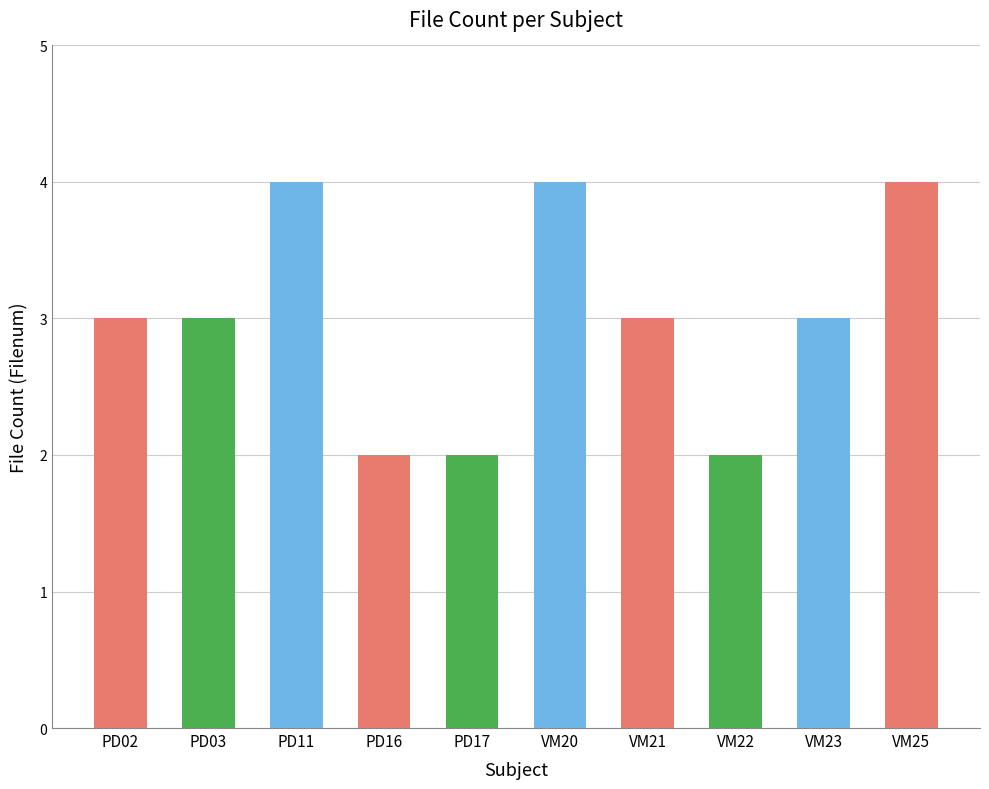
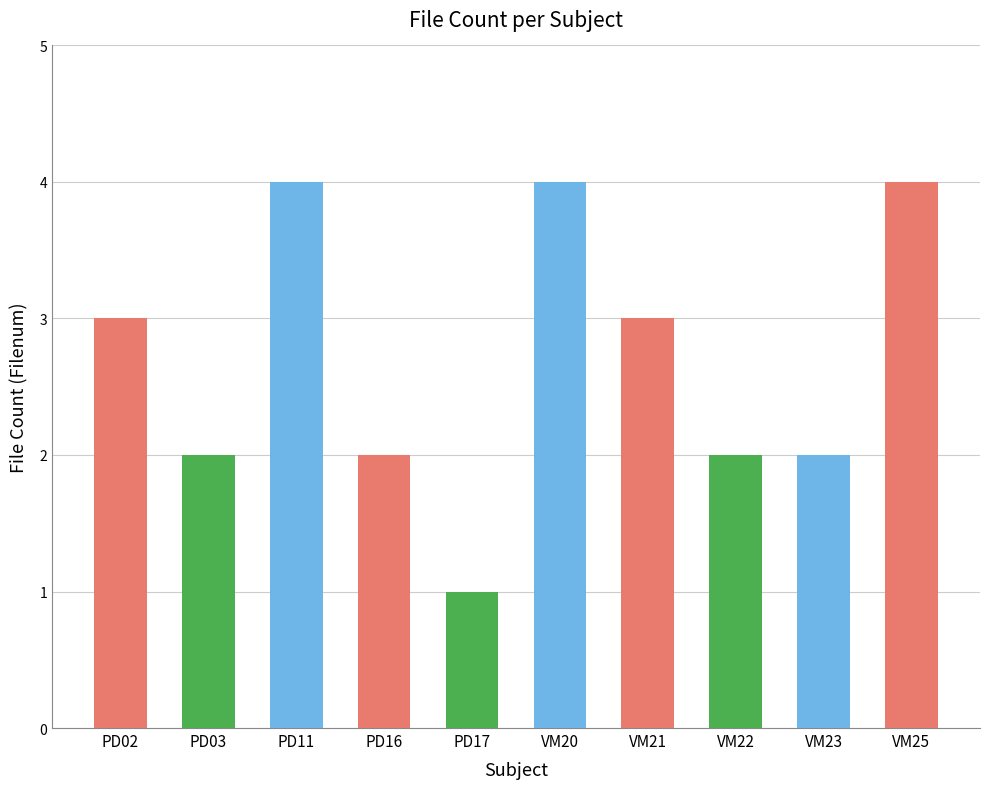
PD03: 3 -> 2
PD17: 2 -> 1
VM23: 3 -> 2
